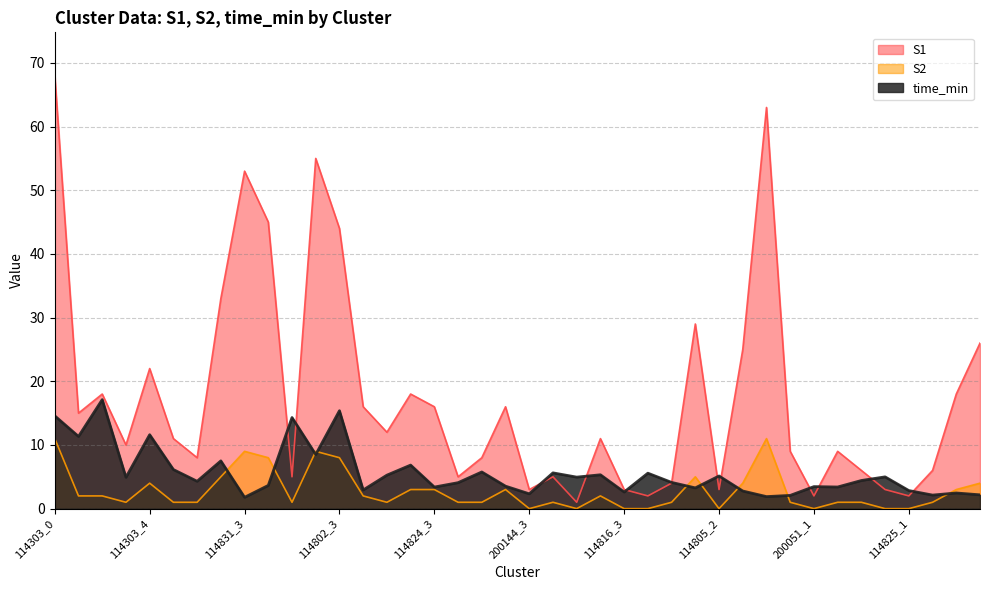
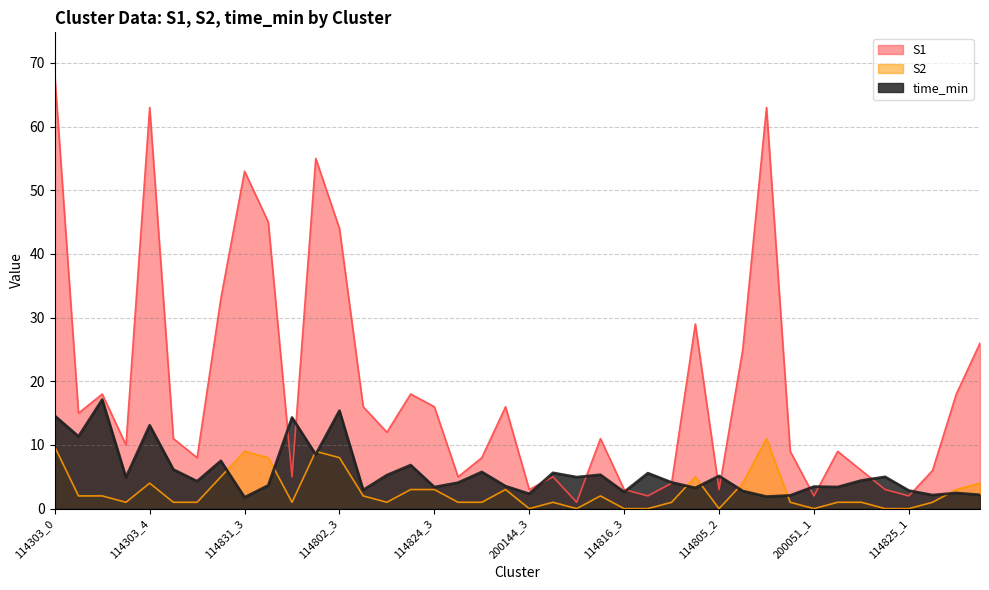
S2, 114303_0: 11 -> 10
S1, 114303_4: 22 -> 63
time_min, 114303_4: 12 -> 13
